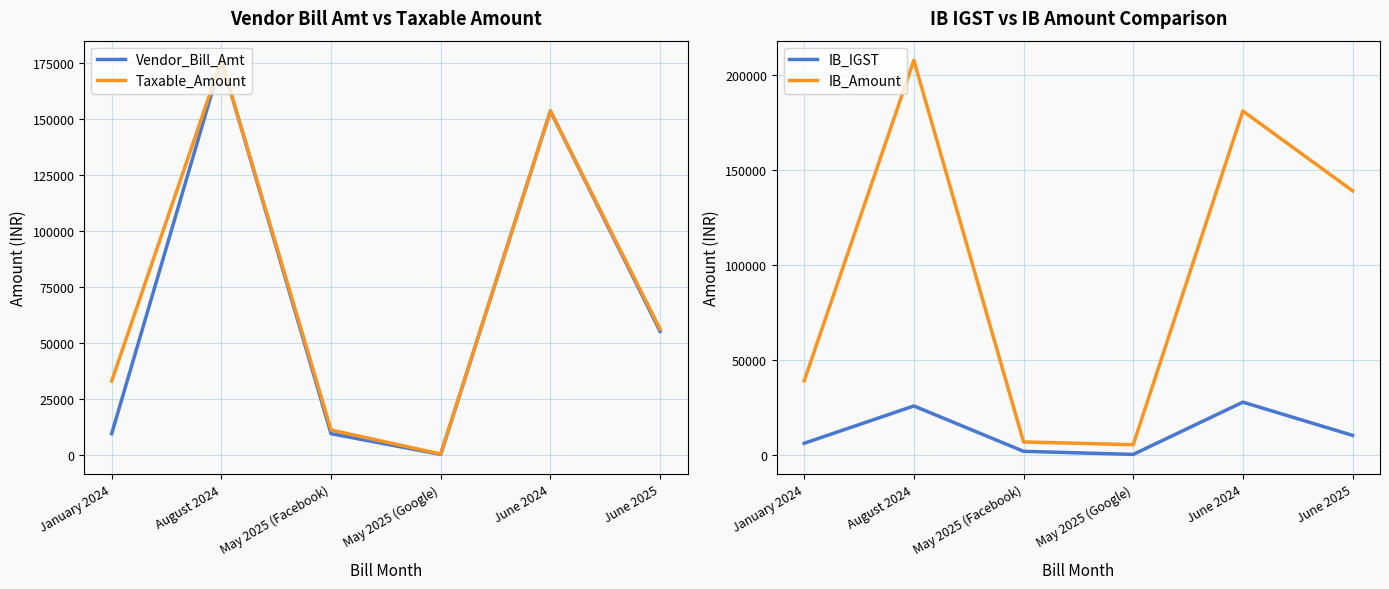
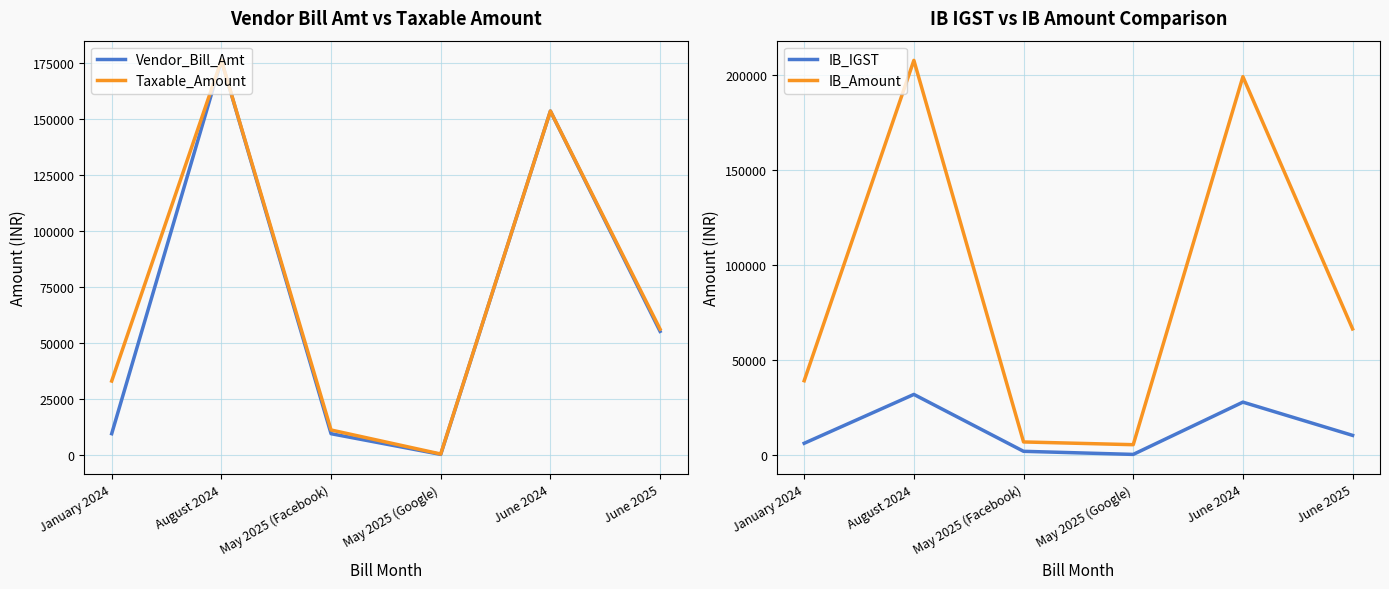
IB IGST vs IB Amount Comparison, IB_IGST, August 2024: 26000 -> 32000
IB IGST vs IB Amount Comparison, IB_Amount, June 2024: 181000 -> 199000
IB IGST vs IB Amount Comparison, IB_Amount, June 2025: 139000 -> 66000
